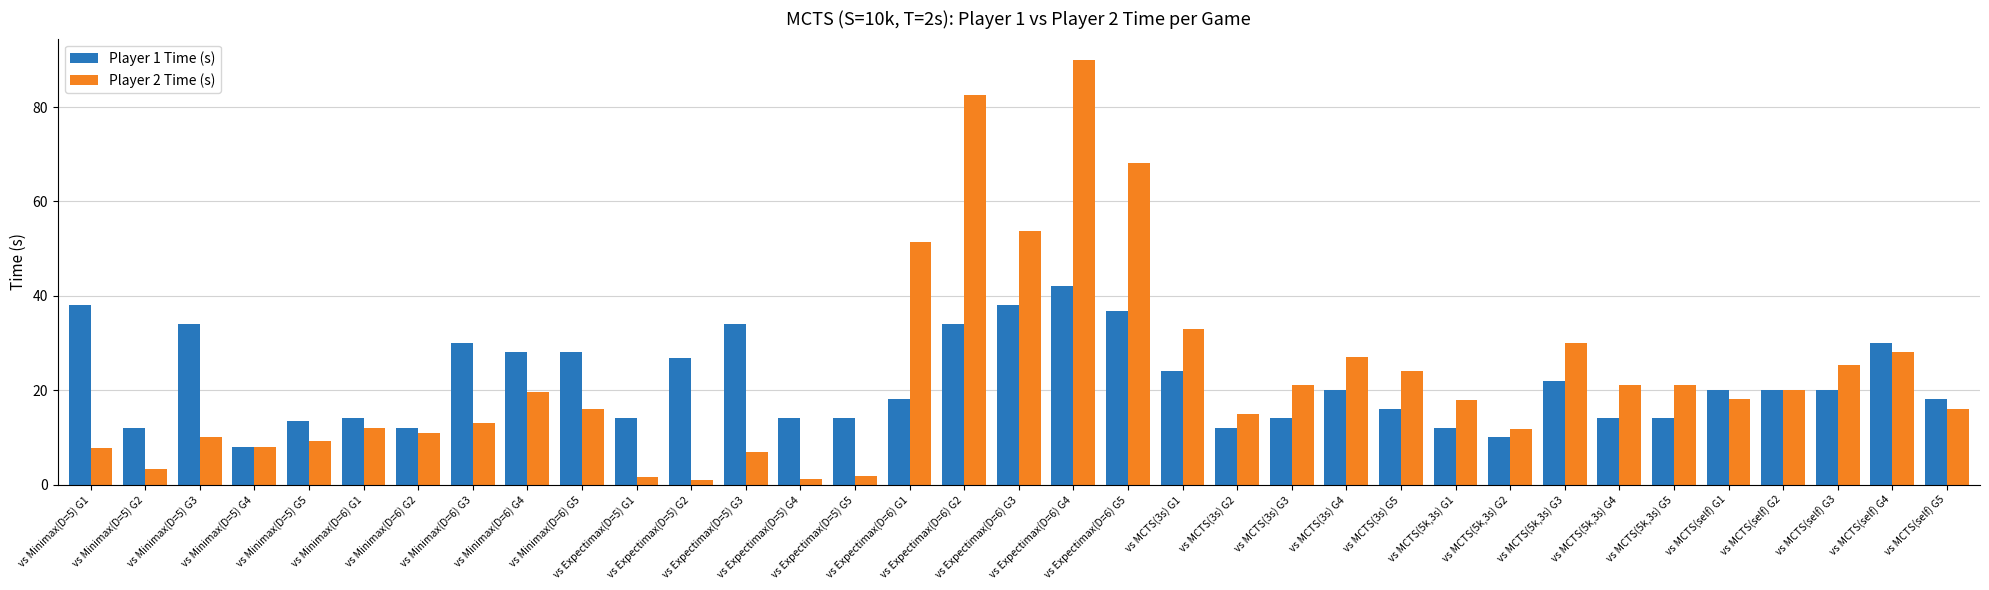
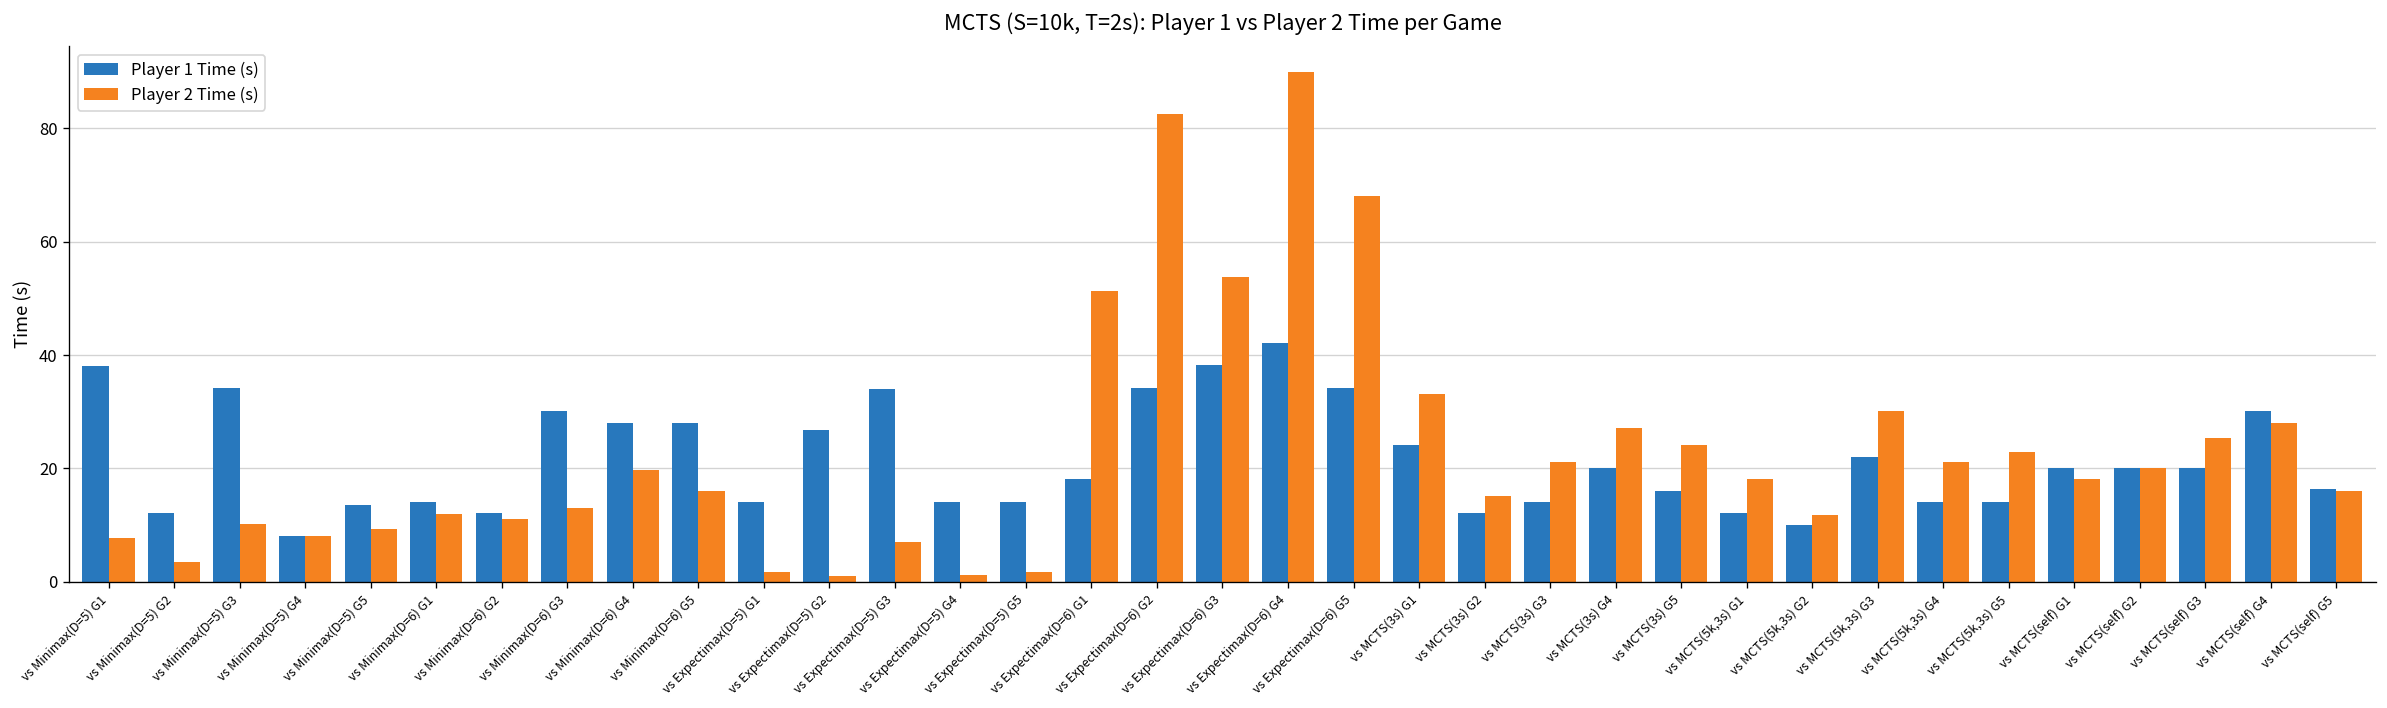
Player 1 Time (s), vs Expectimax(D=6) G5: 37 -> 34
Player 2 Time (s), vs MCTS(5k,3s) G5: 21 -> 23
Player 1 Time (s), vs MCTS(self) G5: 18 -> 16
